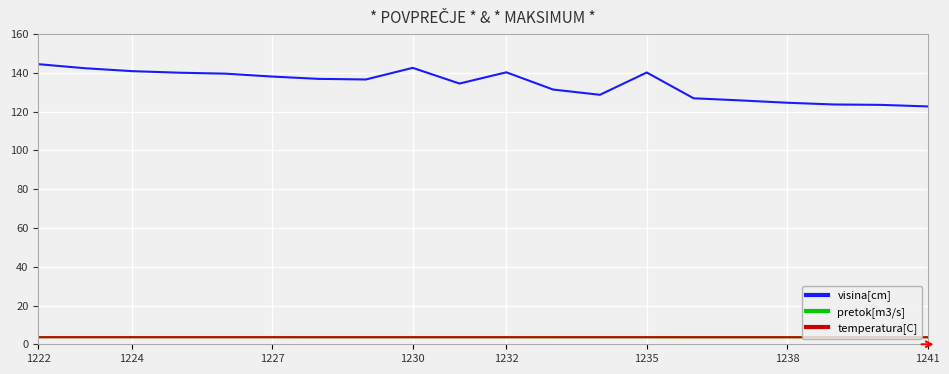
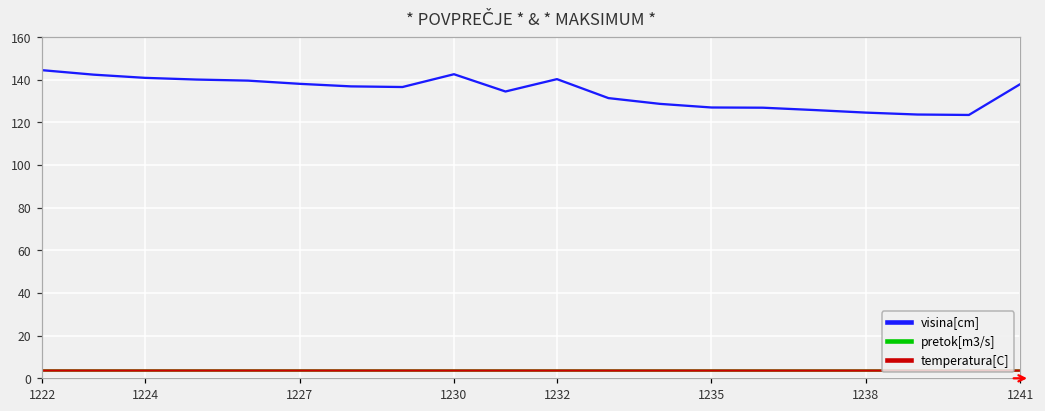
visina[cm], 1235: 140 -> 127
visina[cm], 1241: 123 -> 138
